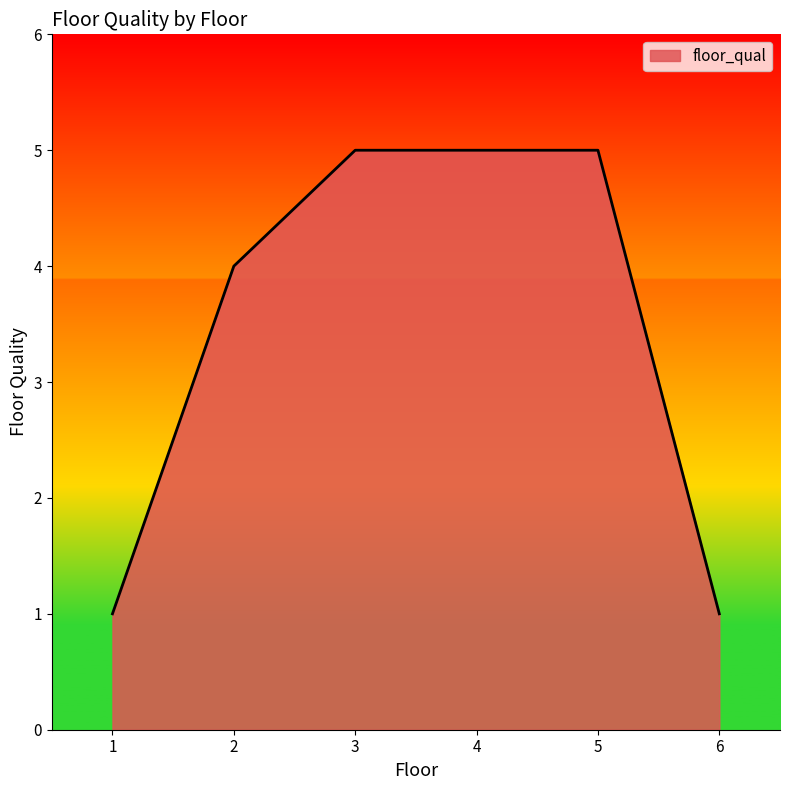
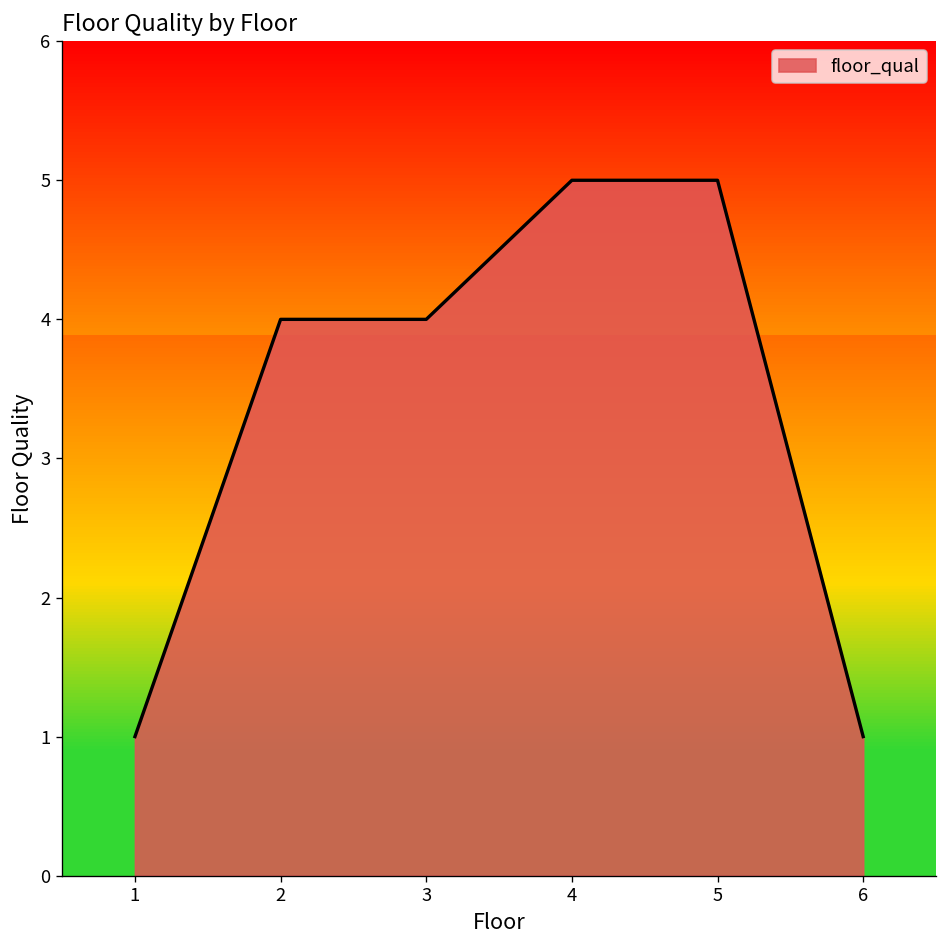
3: 5 -> 4
